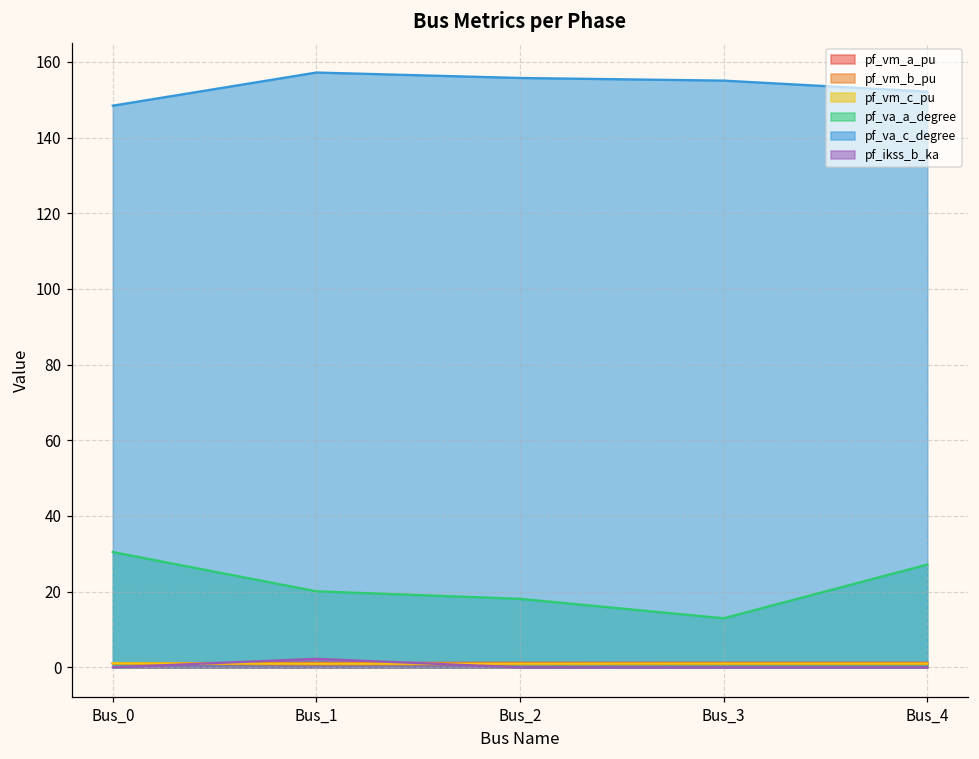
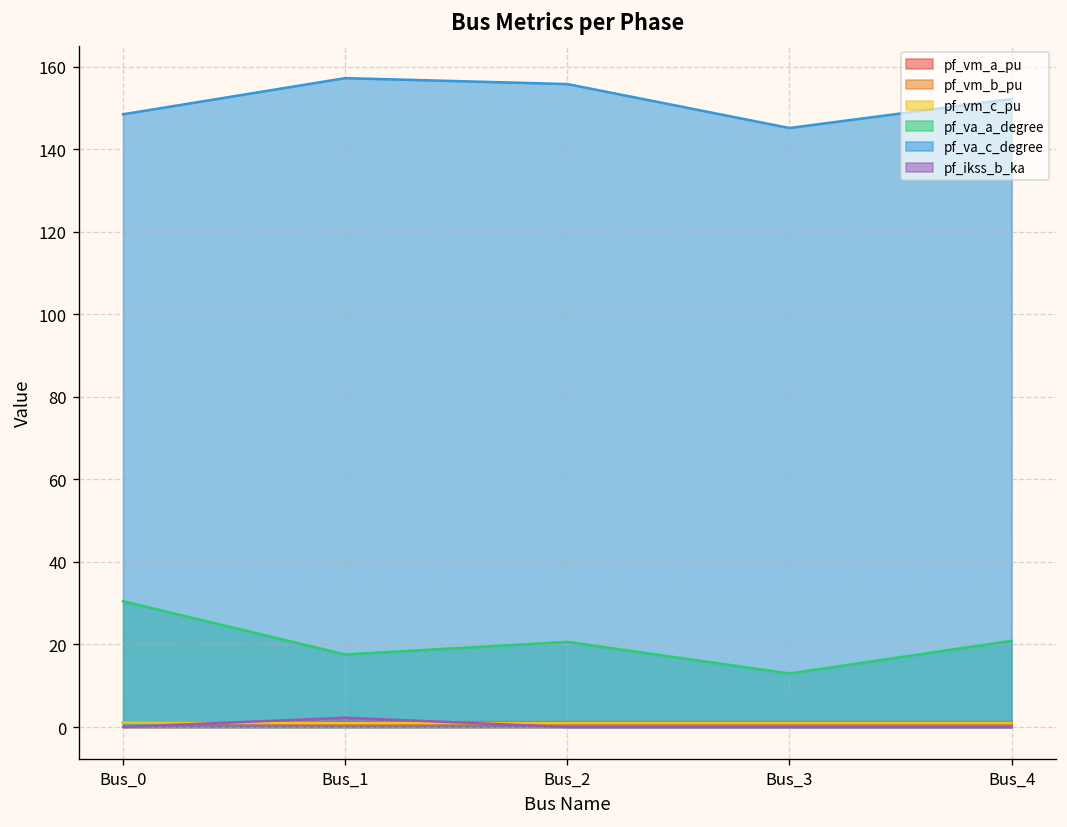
pf_va_a_degree, Bus_1: 20 -> 18
pf_va_a_degree, Bus_2: 18 -> 21
pf_va_c_degree, Bus_3: 155 -> 145
pf_va_a_degree, Bus_4: 27 -> 21
